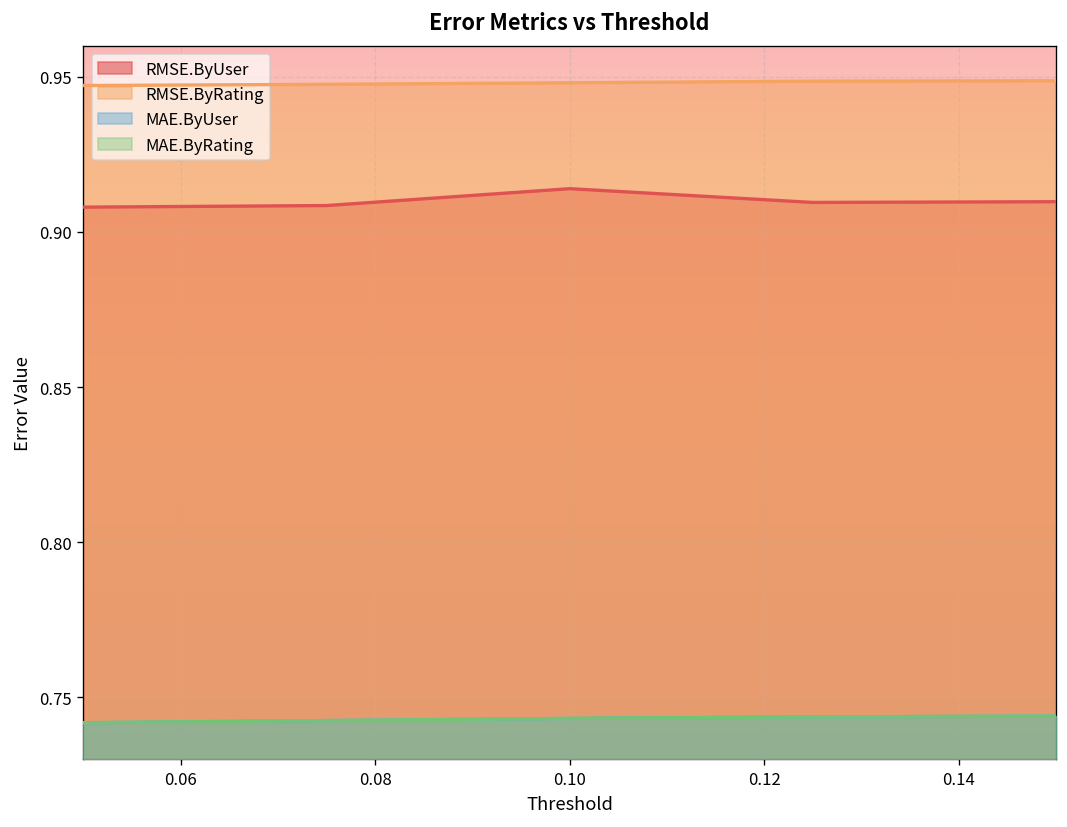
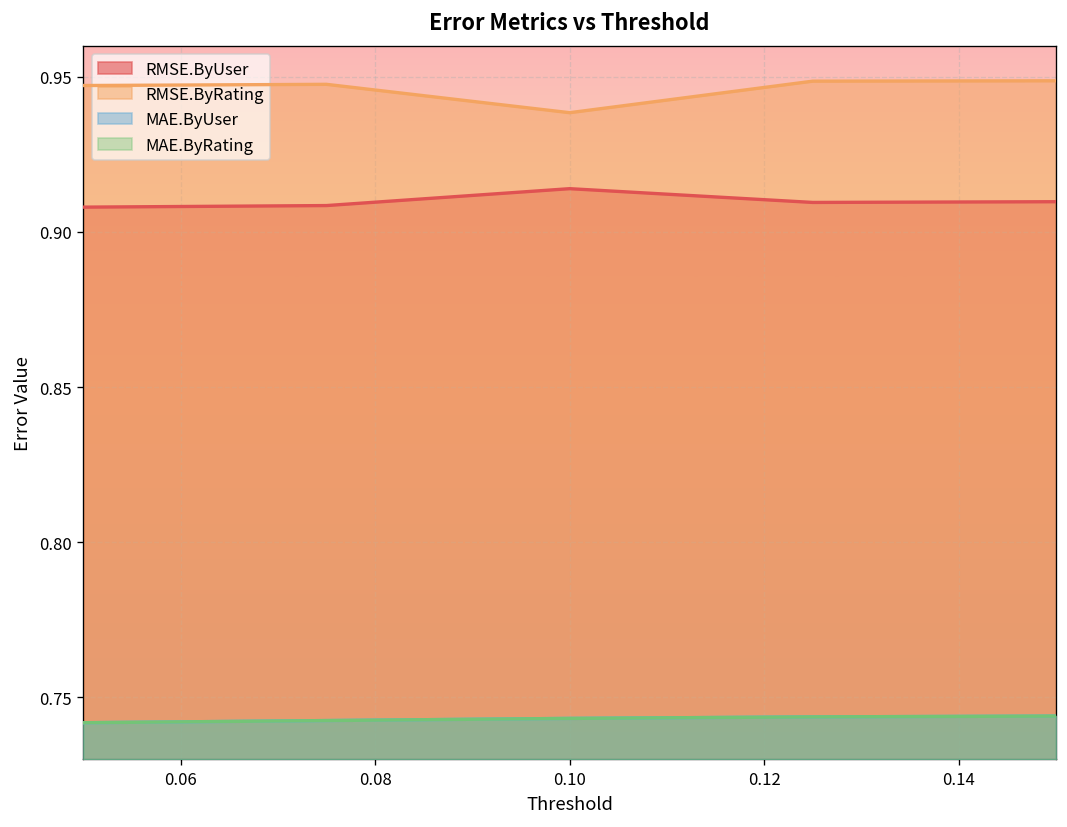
RMSE.ByRating, 0.10: 0.948 -> 0.938
